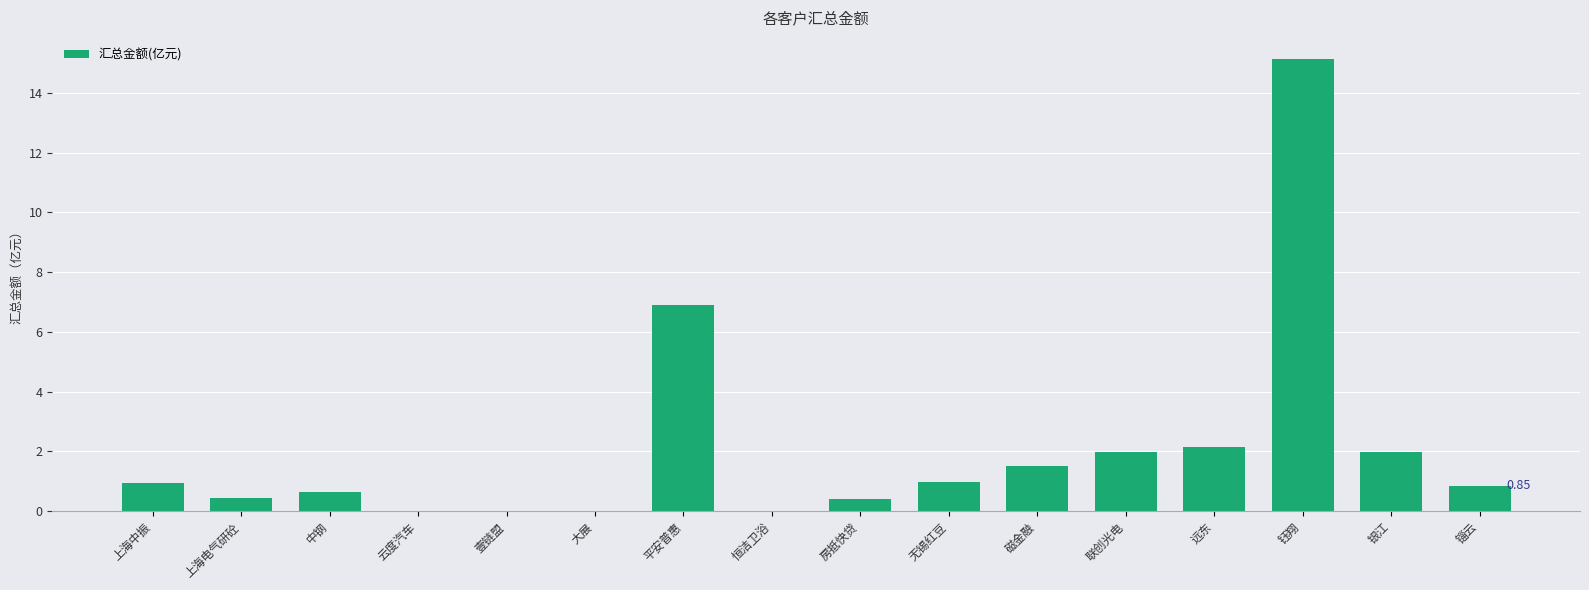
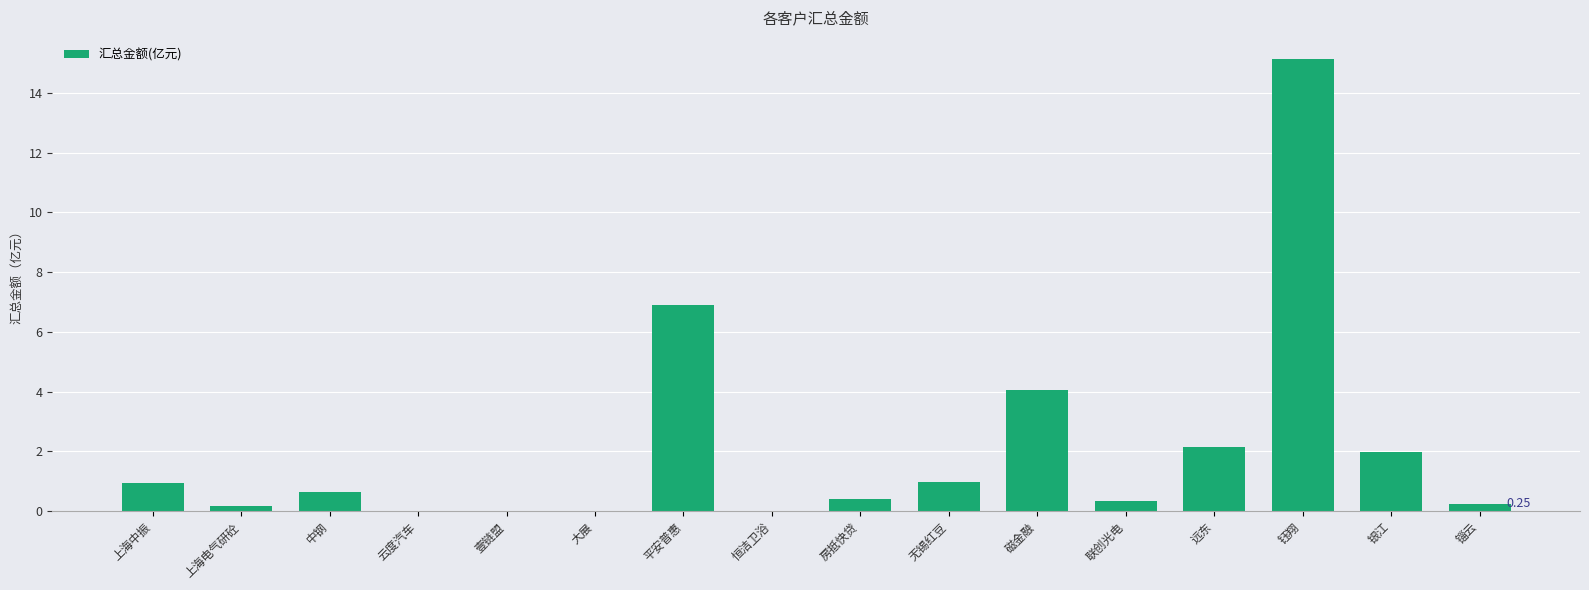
上海电气研砼: 0.4 -> 0.2
磁金融: 1.5 -> 4.1
联创光电: 2.0 -> 0.3
锱云: 0.85 -> 0.25
